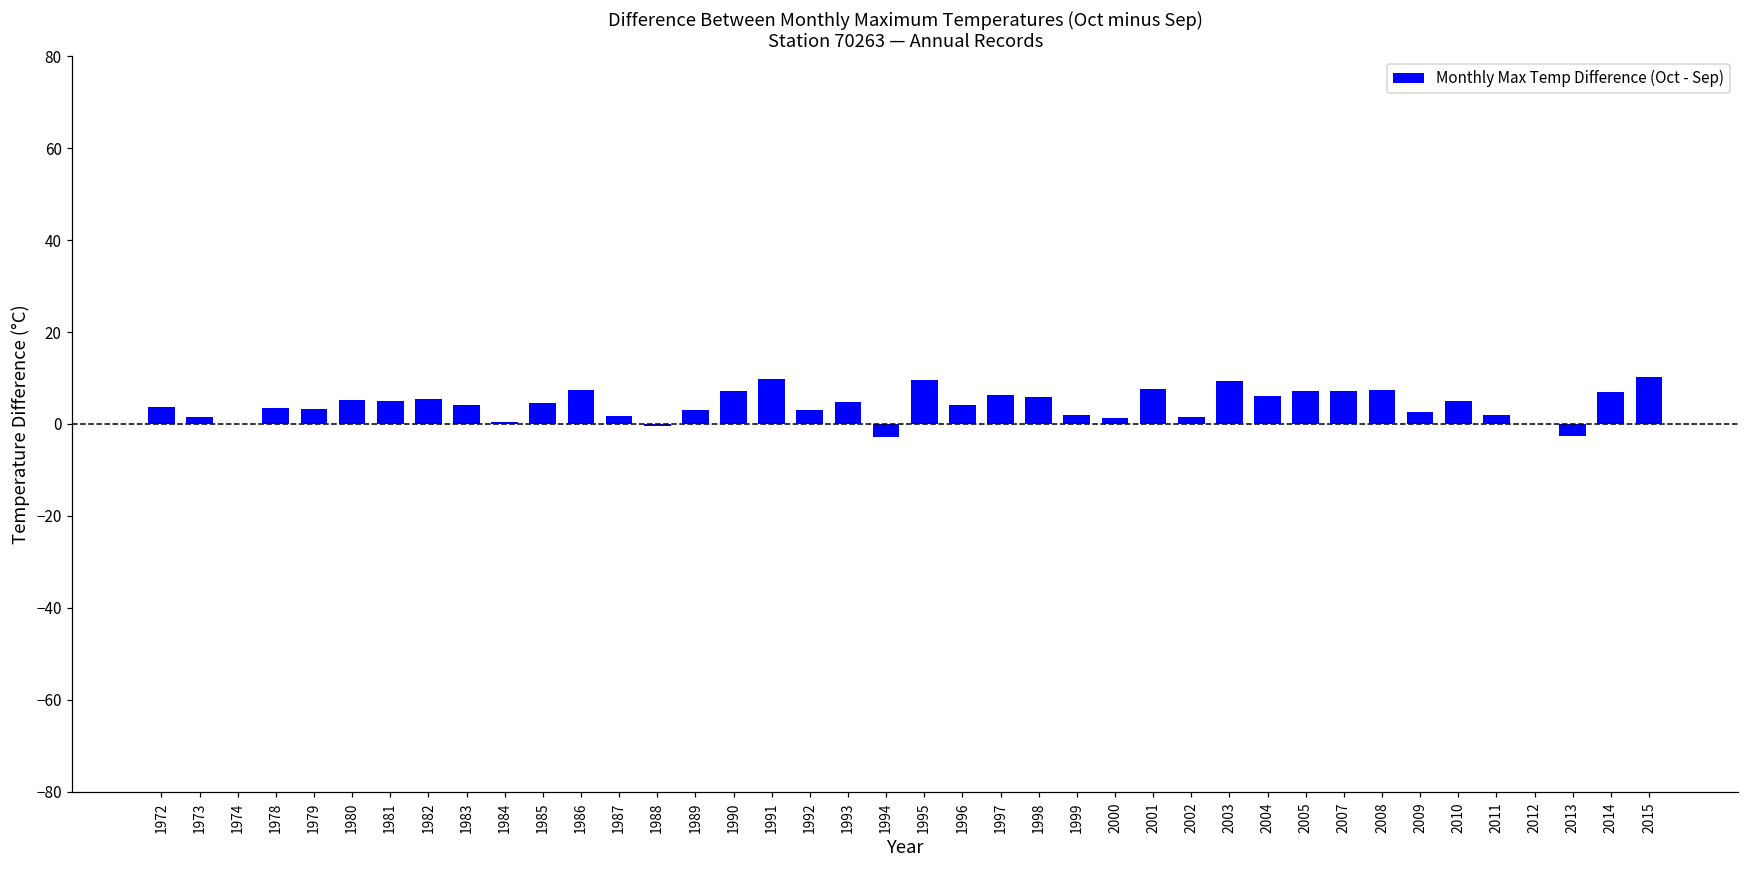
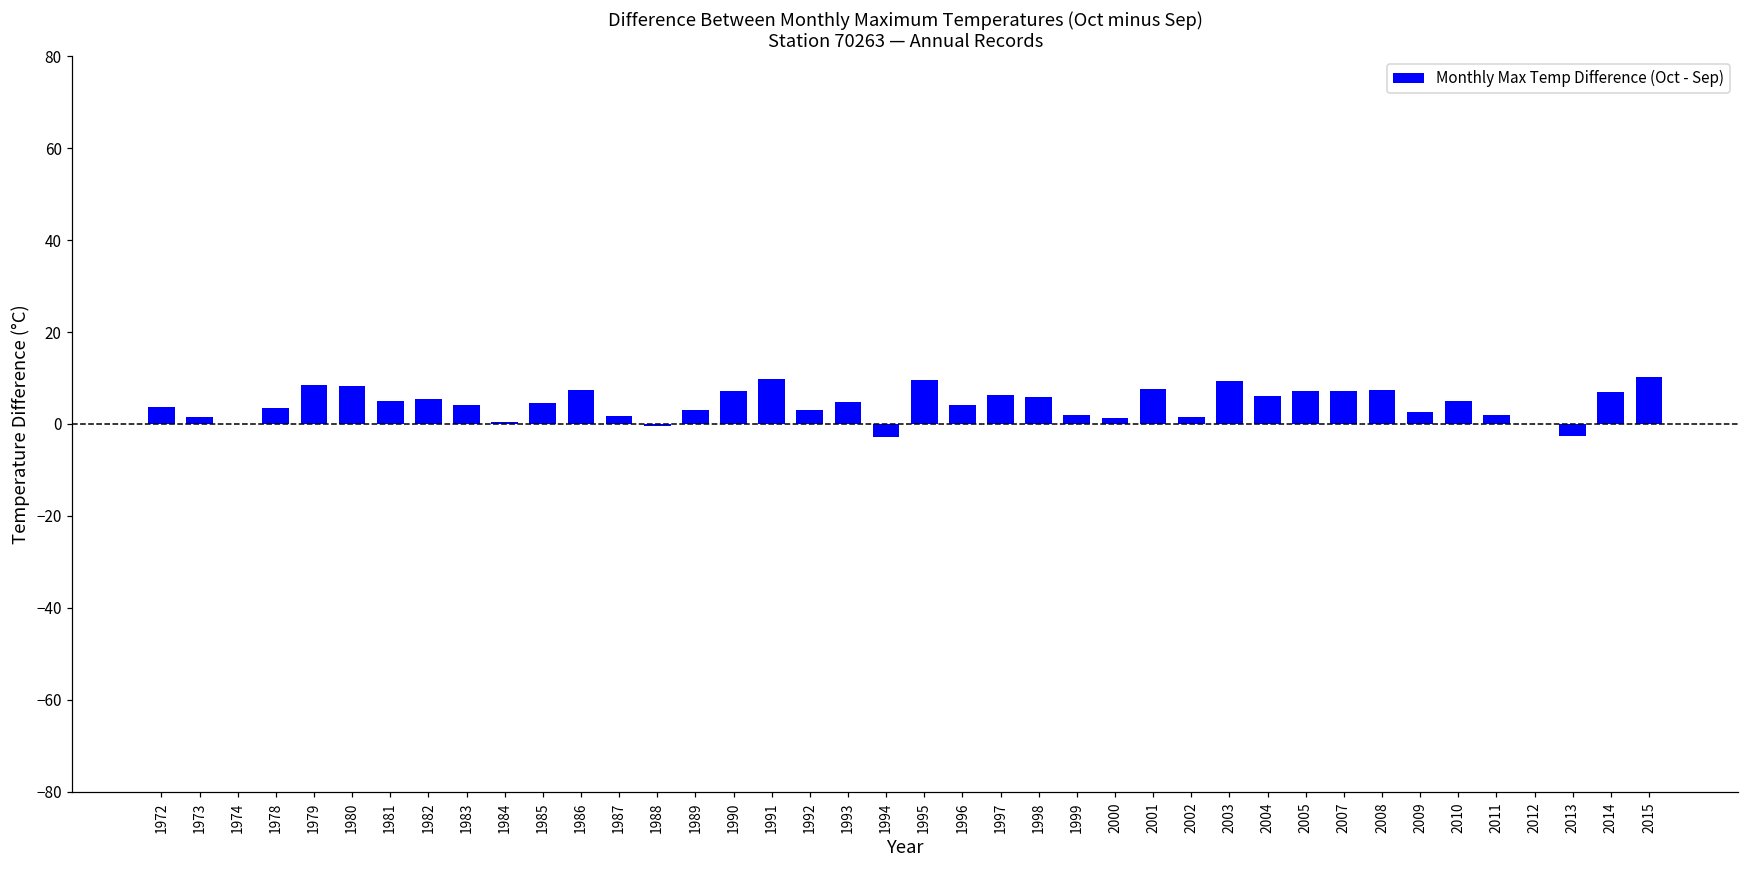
1979: 3 -> 8
1980: 5 -> 8
